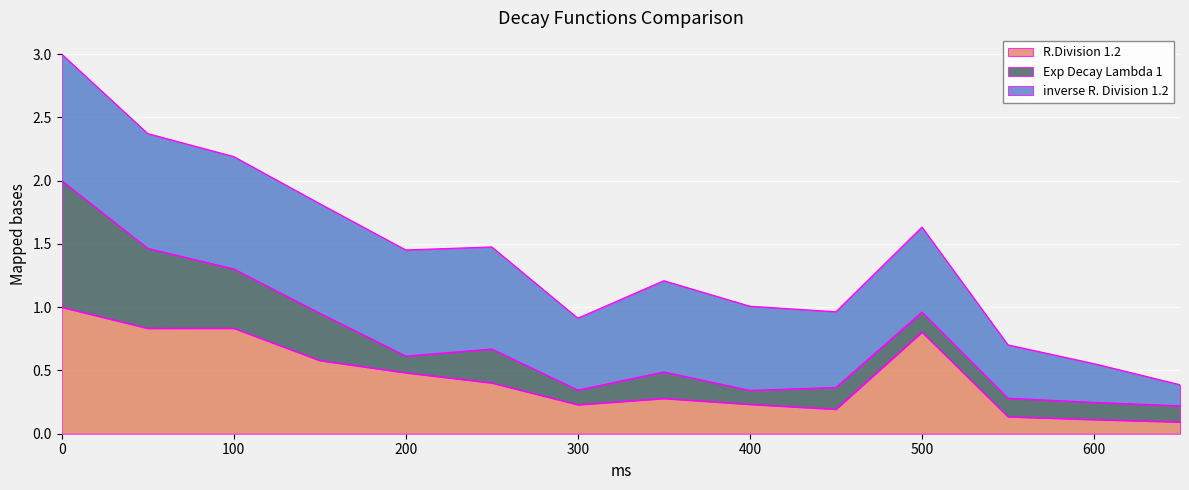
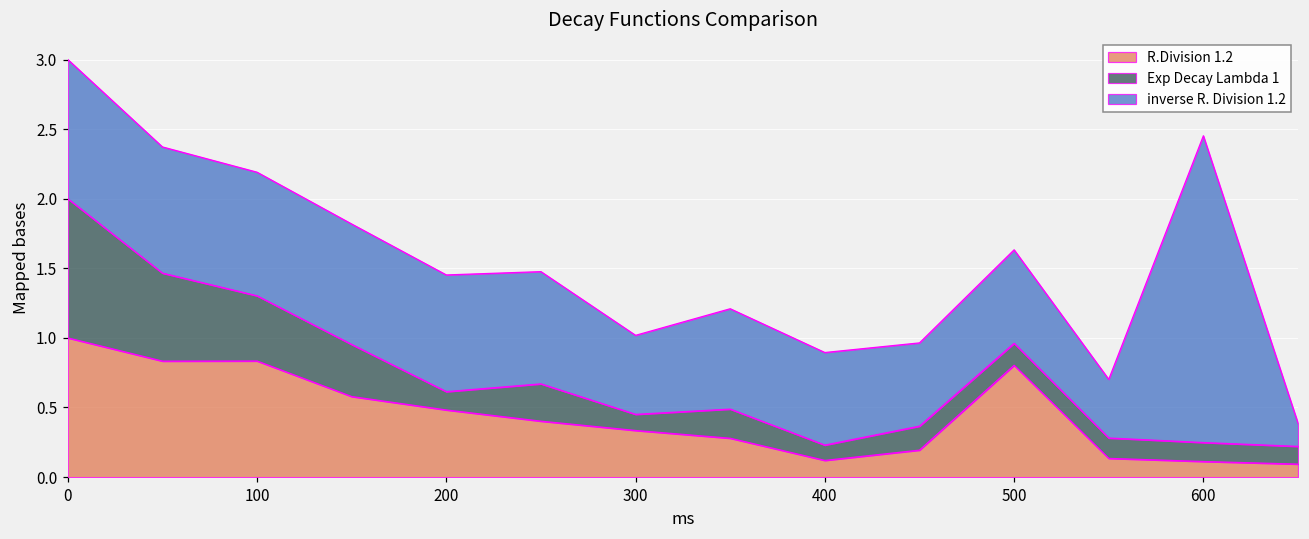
R.Division 1.2, 300: 0.23 -> 0.33
R.Division 1.2, 400: 0.23 -> 0.12
inverse R. Division 1.2, 600: 0.31 -> 2.20
